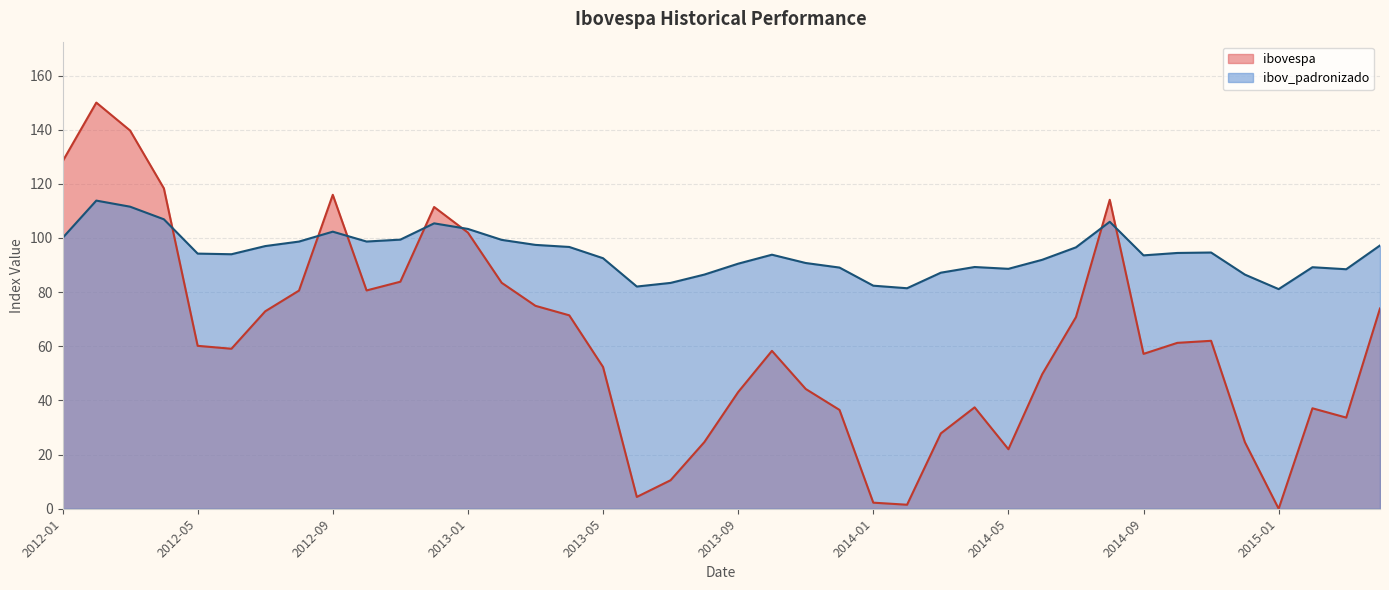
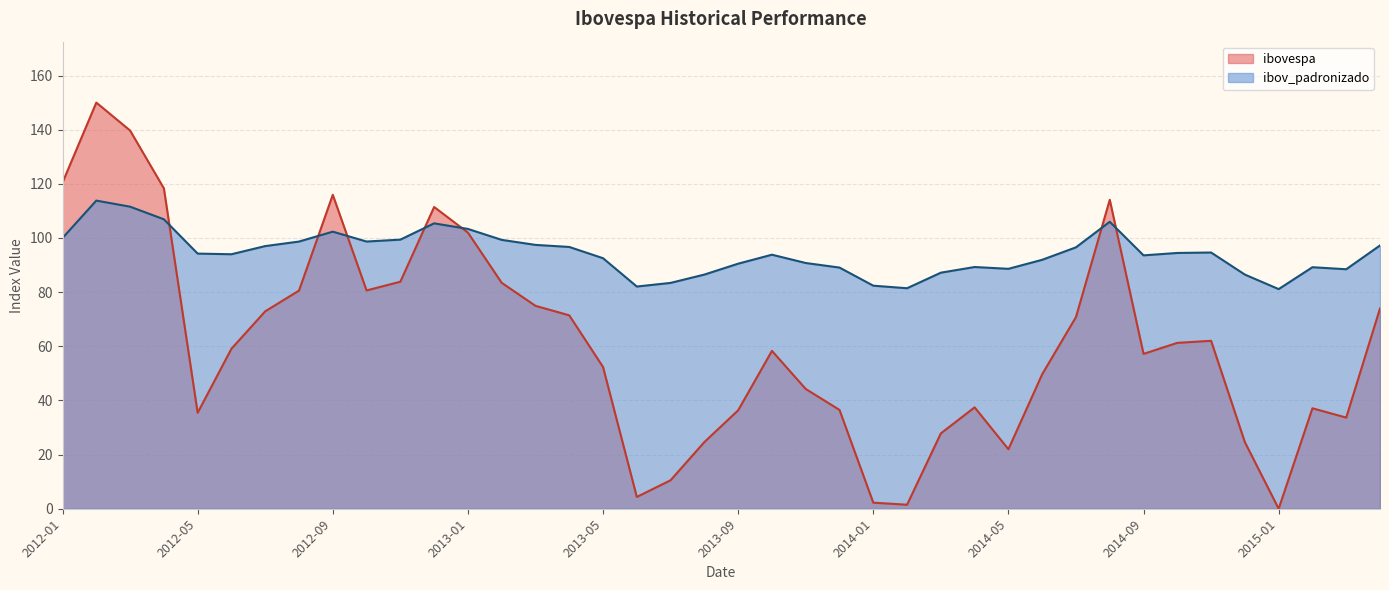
ibovespa, 2012-01: 128 -> 120
ibovespa, 2012-05: 60 -> 35
ibovespa, 2013-09: 43 -> 36
